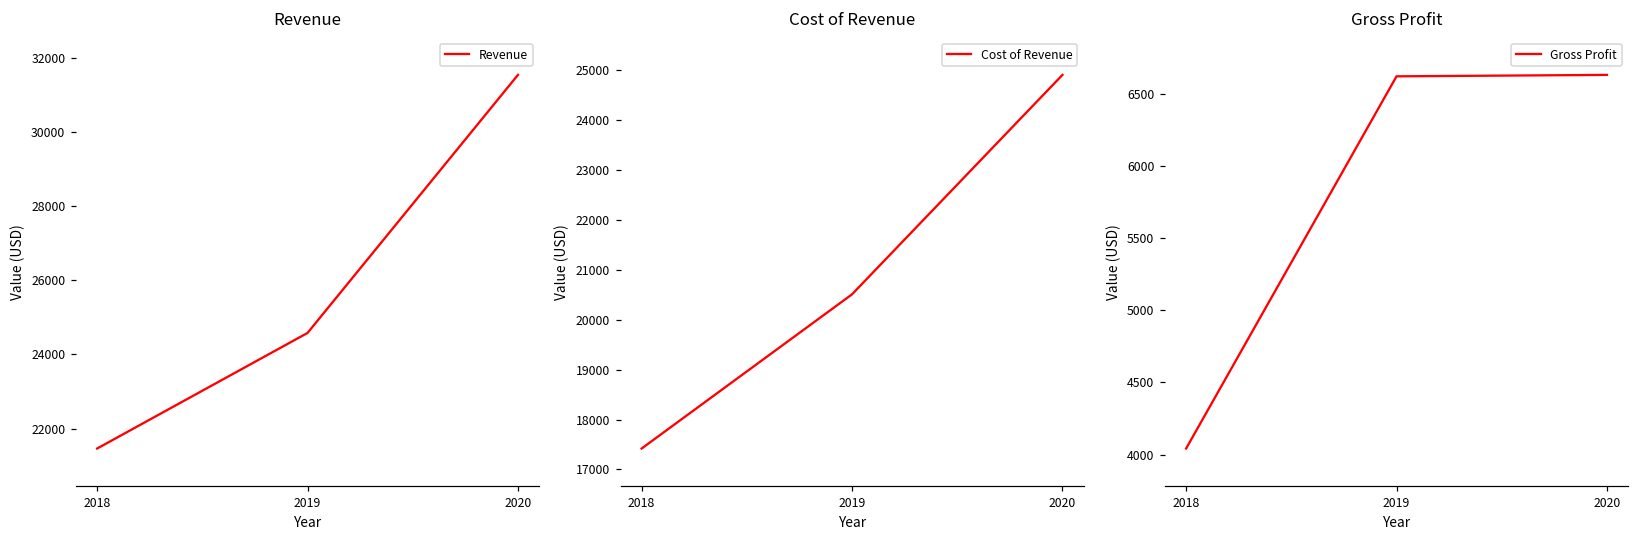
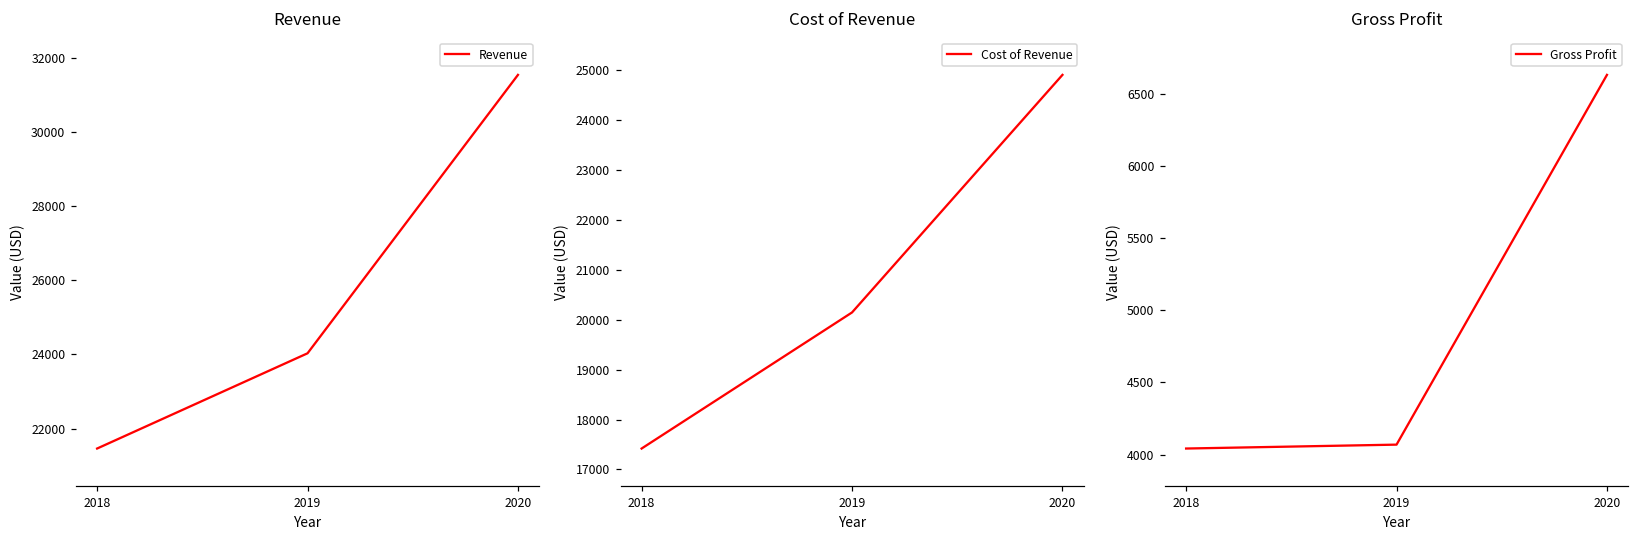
Revenue, 2019: 24600 -> 24000
Cost of Revenue, 2019: 20500 -> 20100
Gross Profit, 2019: 6620 -> 4070
